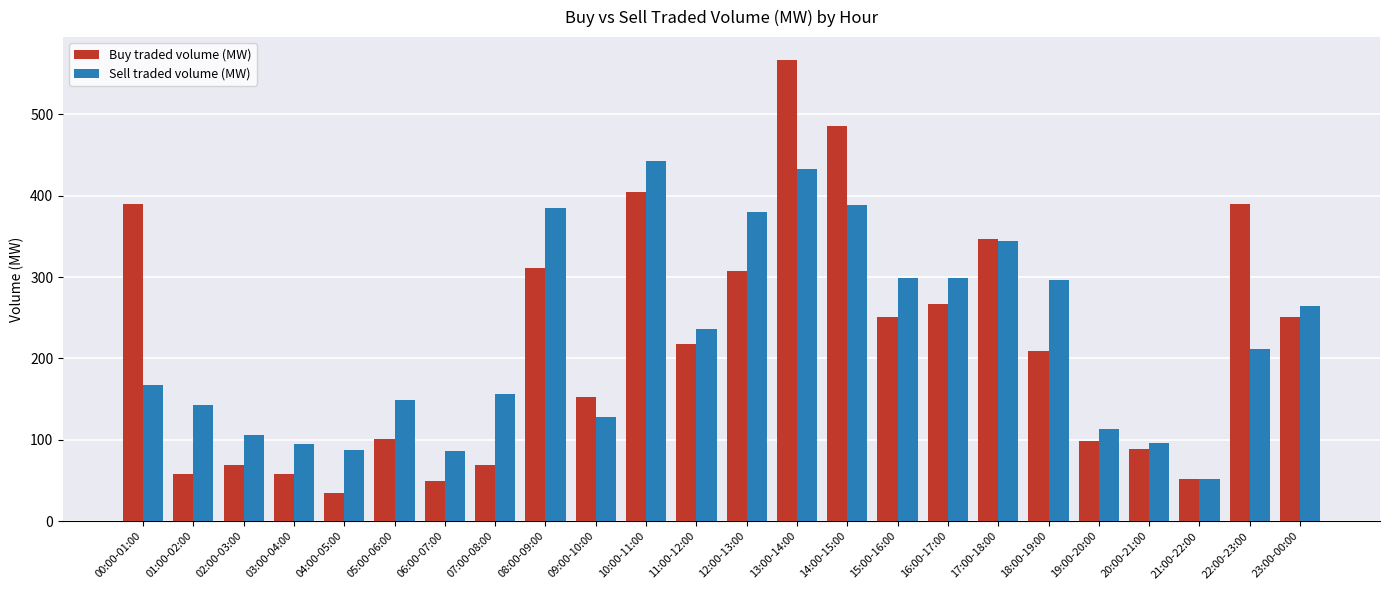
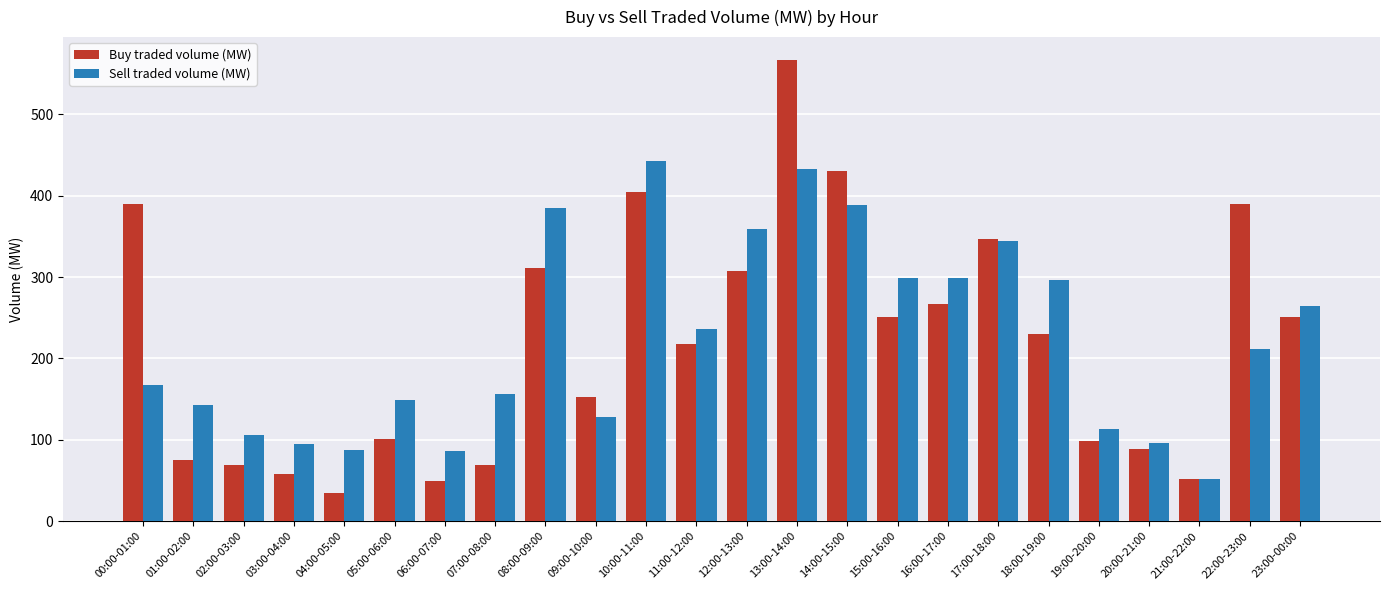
Buy traded volume (MW), 01:00-02:00: 60 -> 80
Sell traded volume (MW), 12:00-13:00: 380 -> 360
Buy traded volume (MW), 14:00-15:00: 490 -> 430
Buy traded volume (MW), 18:00-19:00: 210 -> 230
